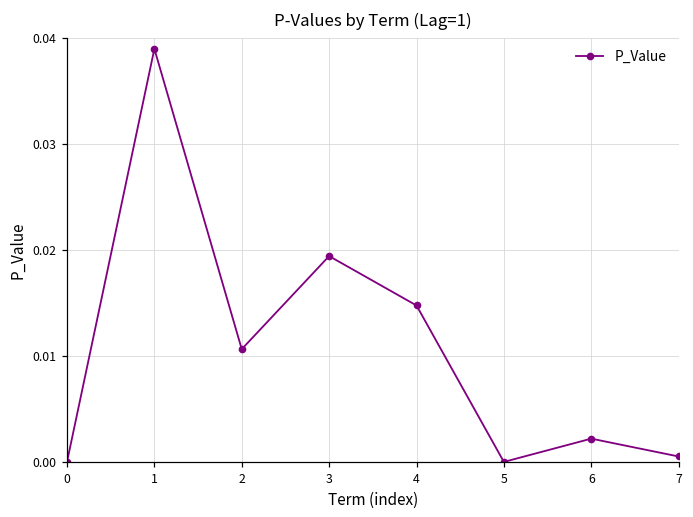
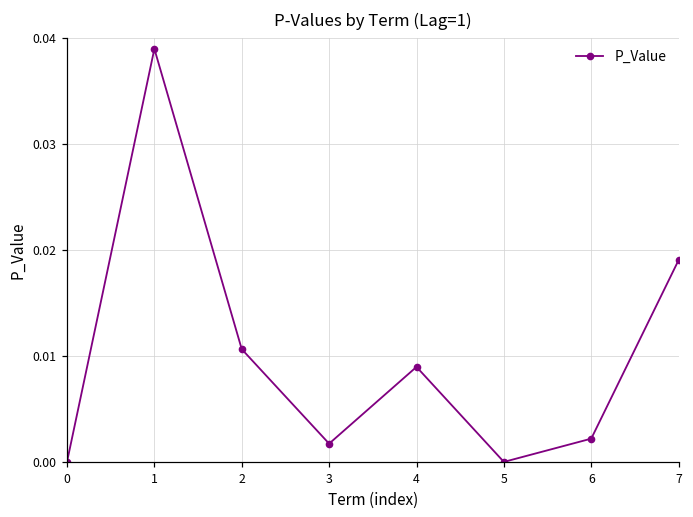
3: 0.019 -> 0.002
4: 0.015 -> 0.009
7: 0.001 -> 0.019
